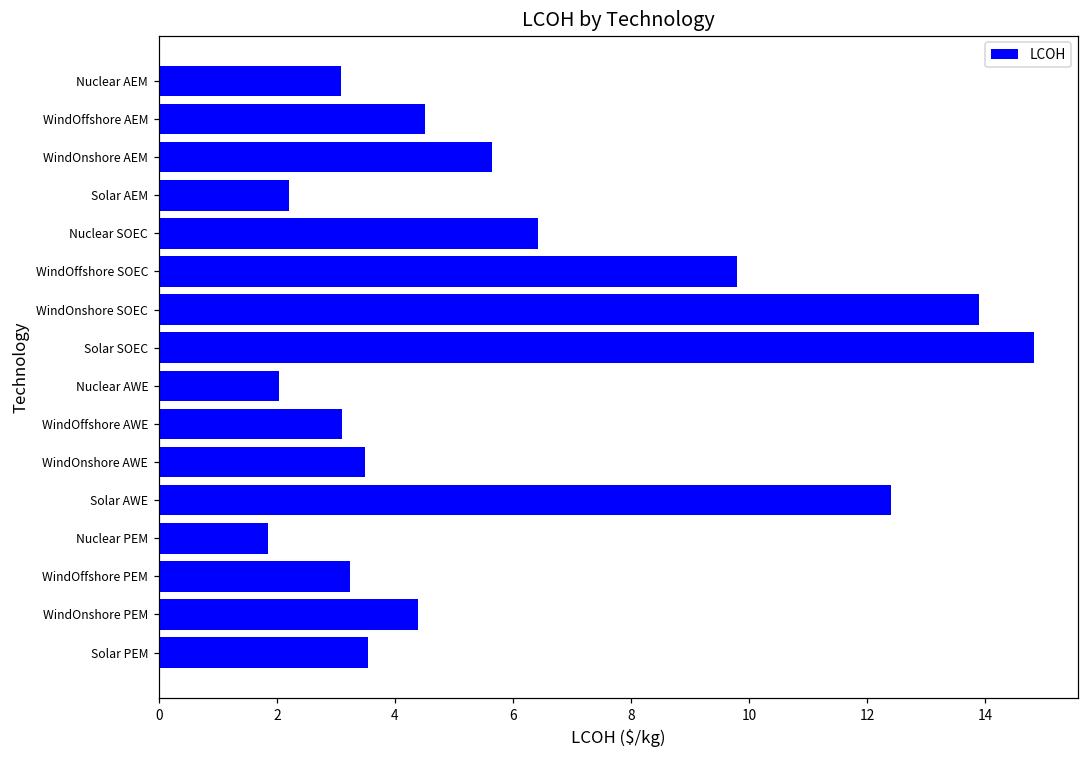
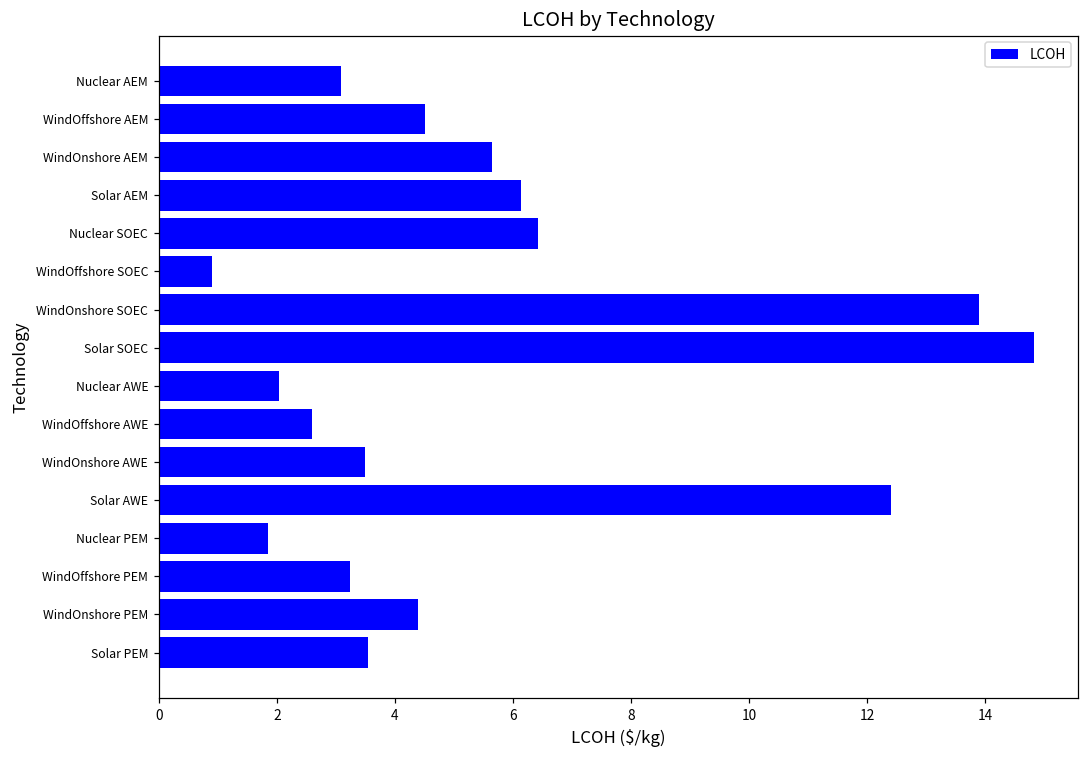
Solar AEM: 2.2 -> 6.1
WindOffshore SOEC: 9.8 -> 0.9
WindOffshore AWE: 3.1 -> 2.6
